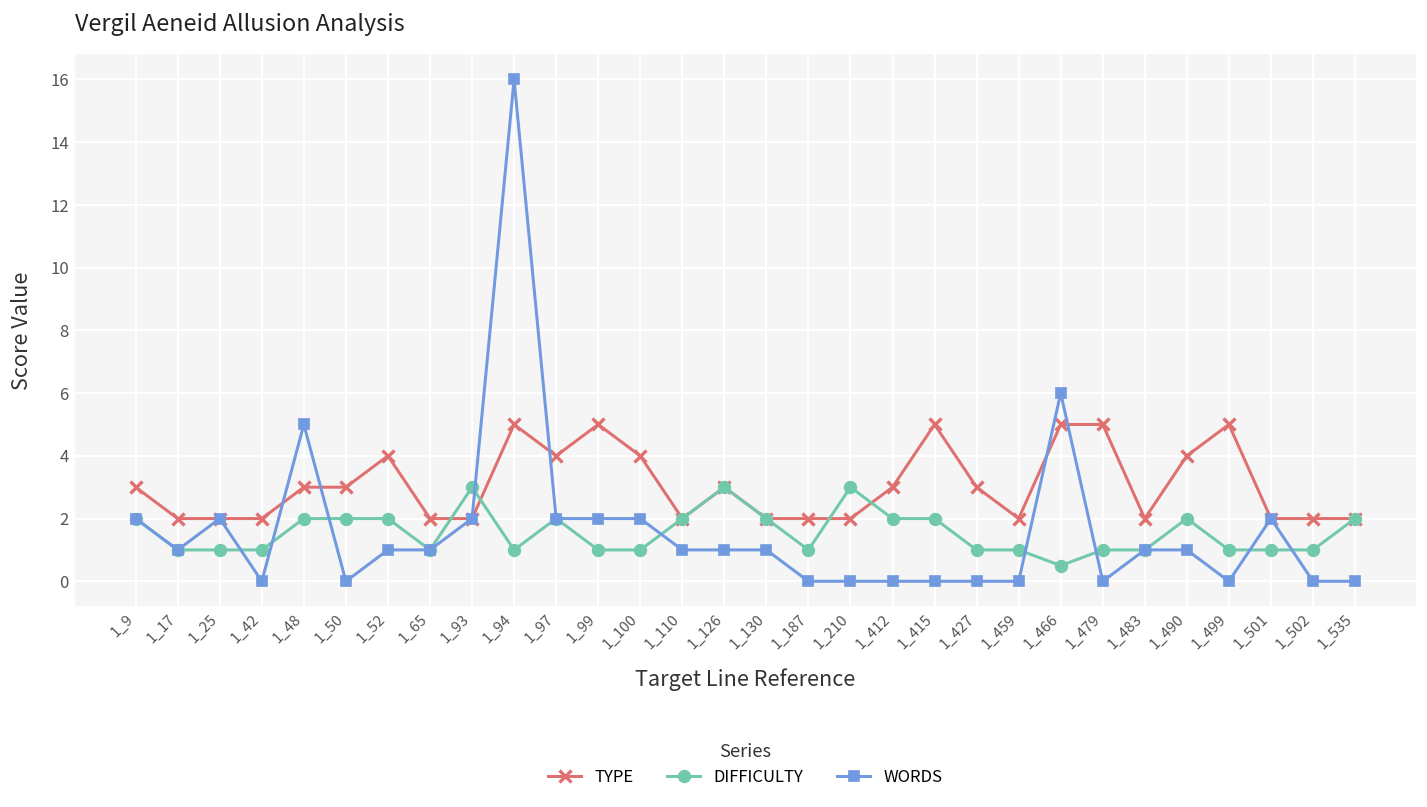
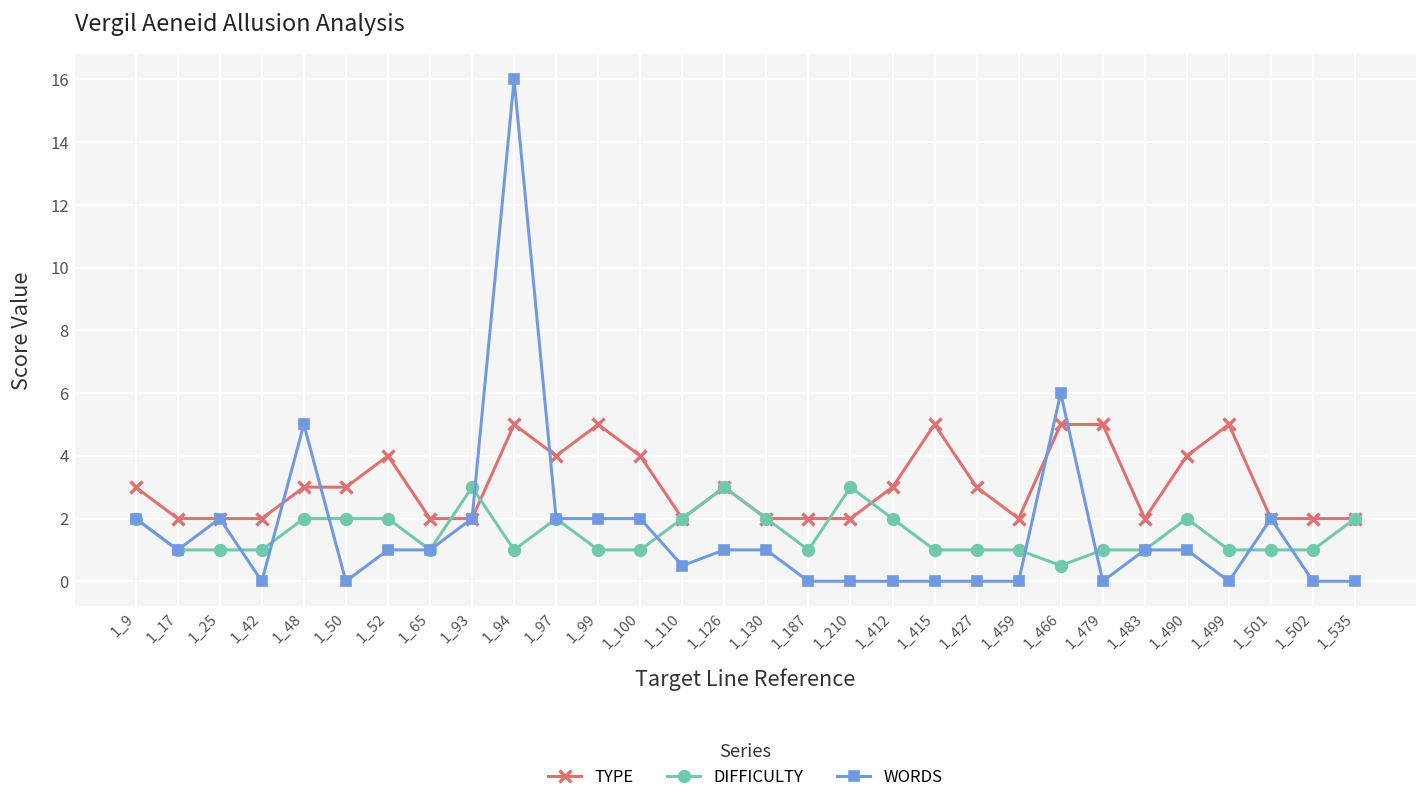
WORDS, 1_110: 1.0 -> 0.5
DIFFICULTY, 1_415: 2 -> 1
